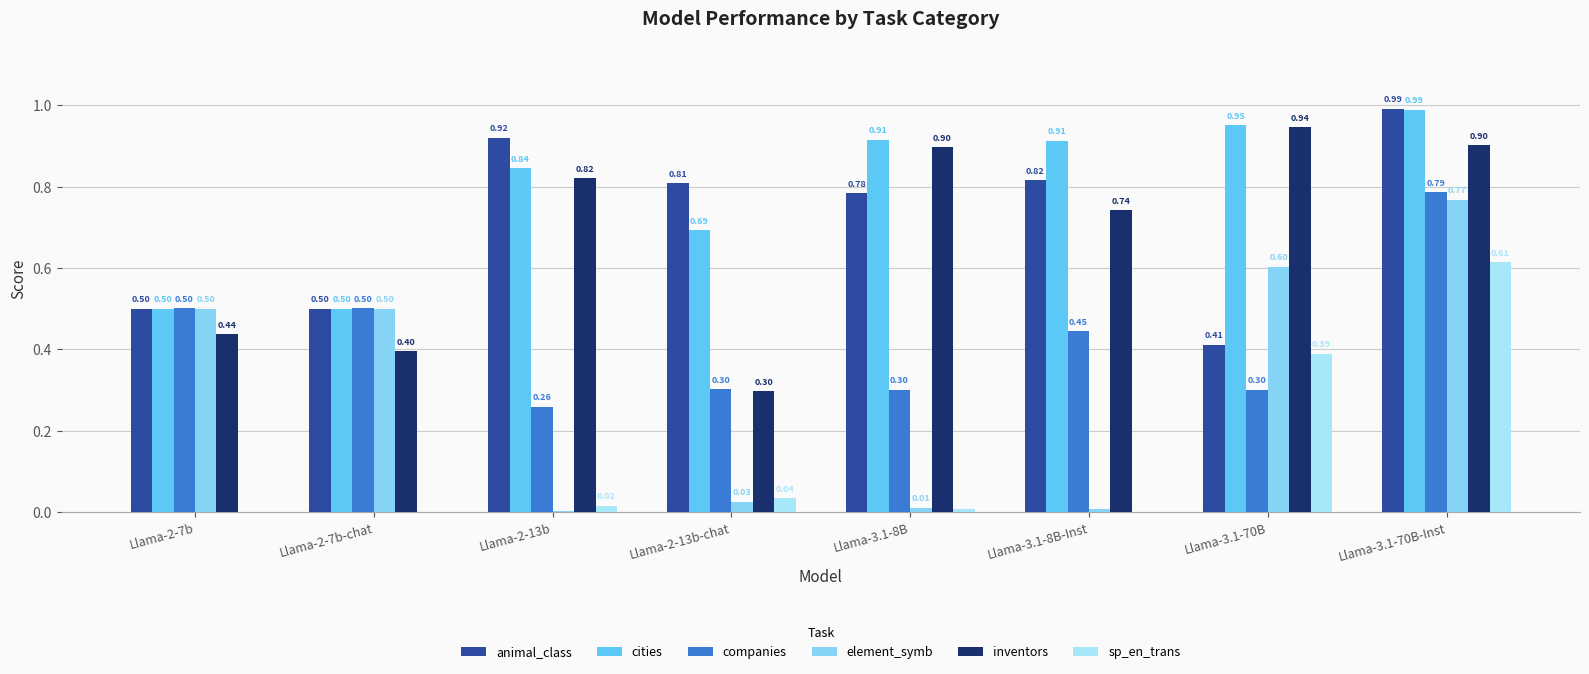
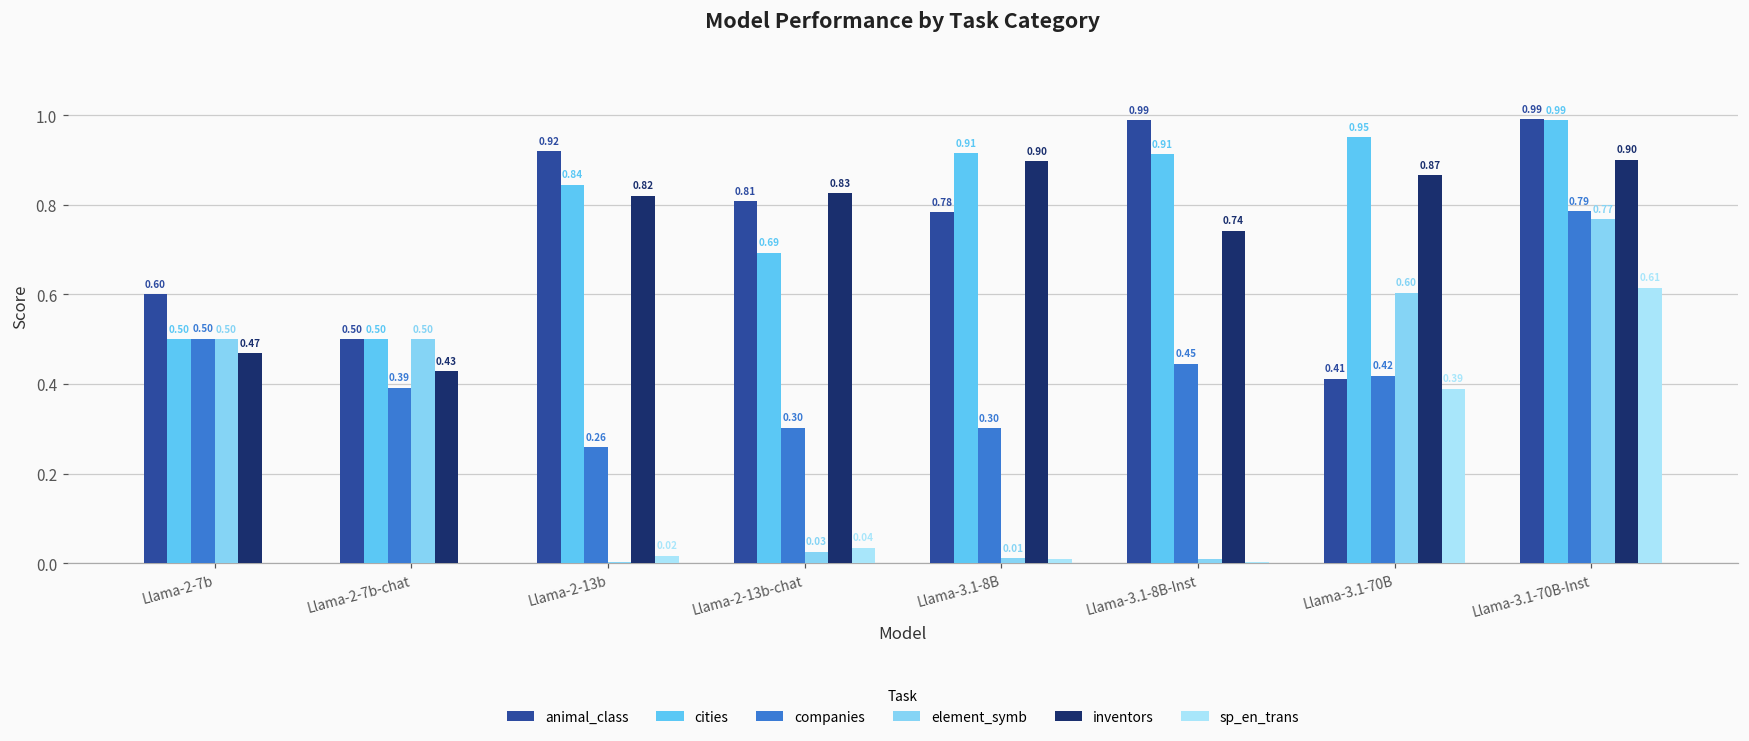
animal_class, Llama-2-7b: 0.50 -> 0.60
inventors, Llama-2-7b: 0.44 -> 0.47
companies, Llama-2-7b-chat: 0.50 -> 0.39
inventors, Llama-2-7b-chat: 0.40 -> 0.43
inventors, Llama-2-13b-chat: 0.30 -> 0.83
animal_class, Llama-3.1-8B-Inst: 0.82 -> 0.99
companies, Llama-3.1-70B: 0.30 -> 0.42
inventors, Llama-3.1-70B: 0.94 -> 0.87
